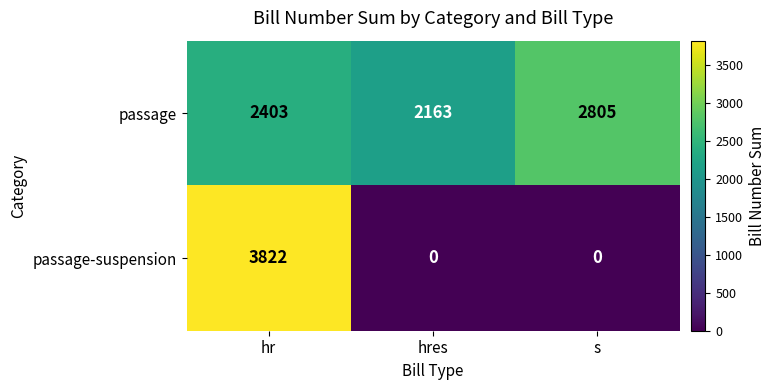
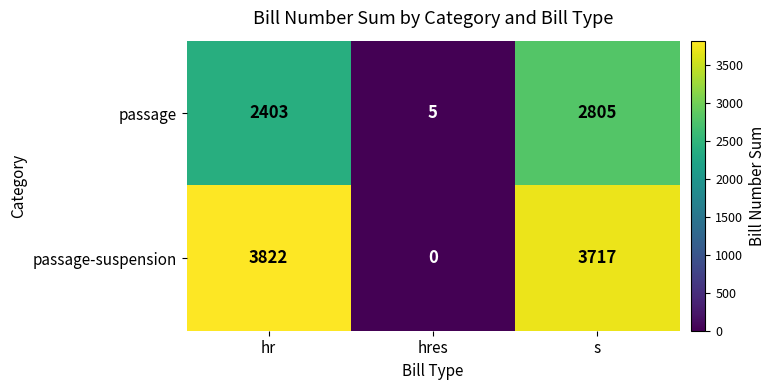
passage, hres: 2163 -> 5
passage-suspension, s: 0 -> 3717
